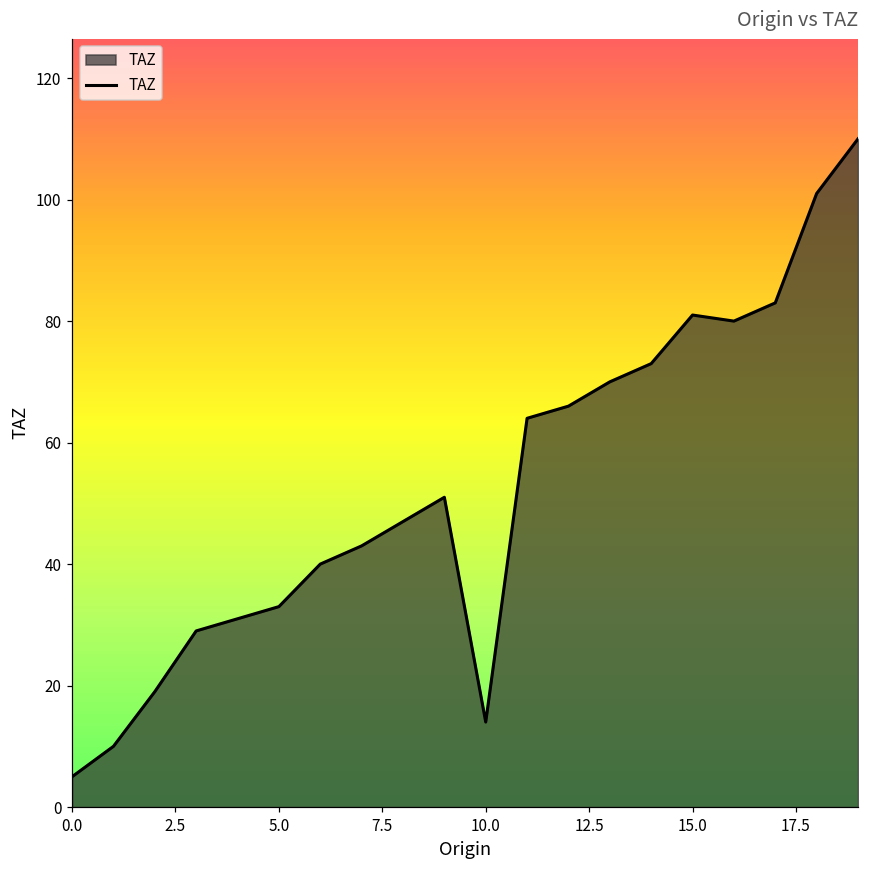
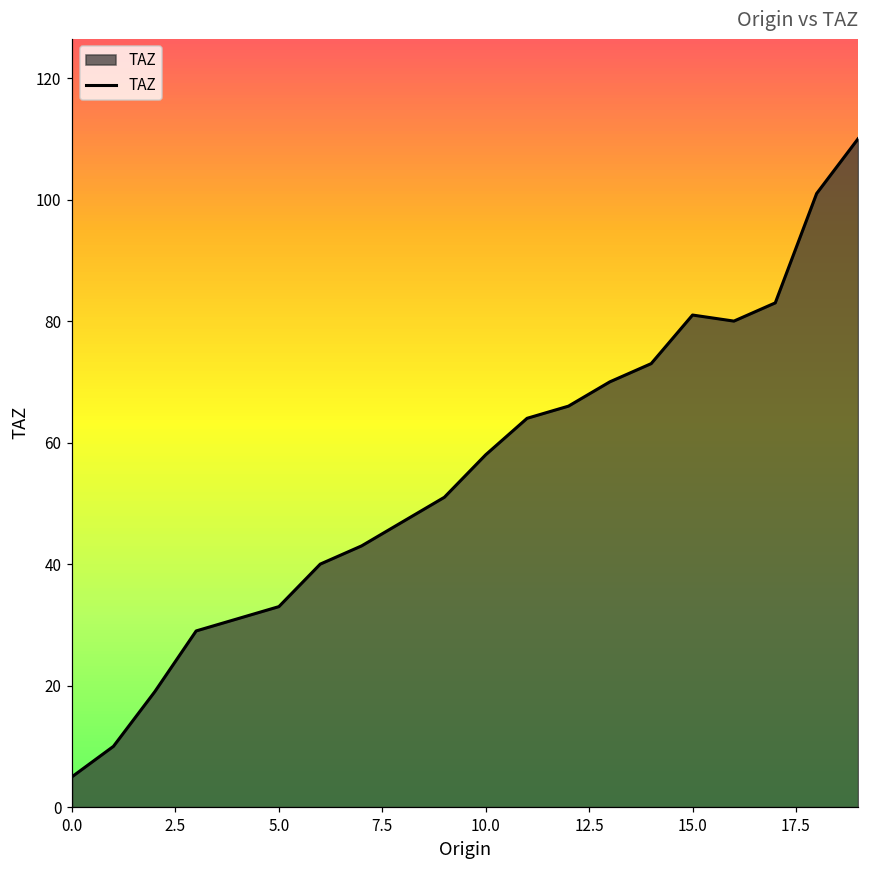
10.0: 14 -> 58
